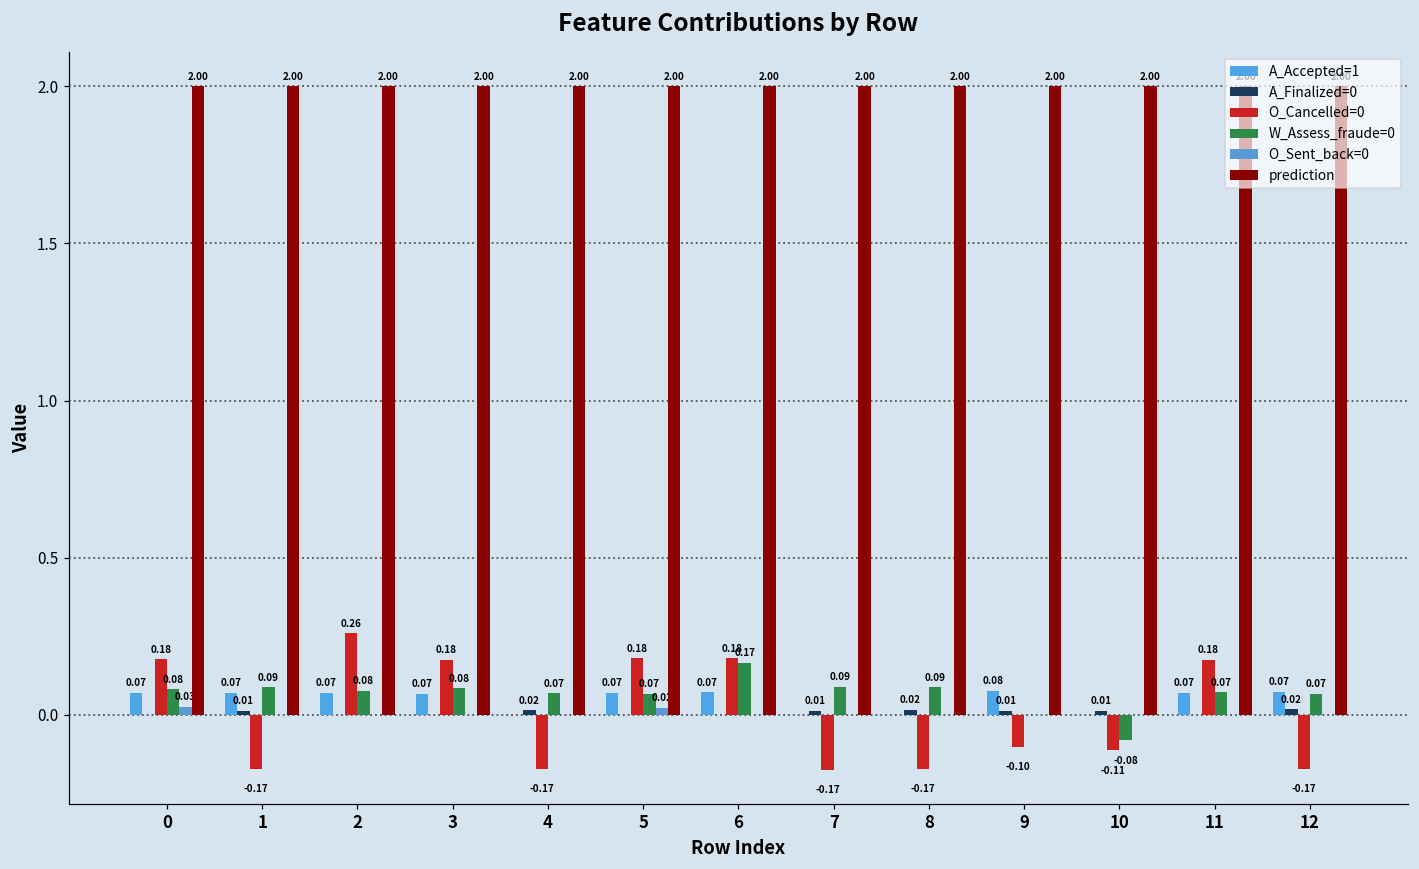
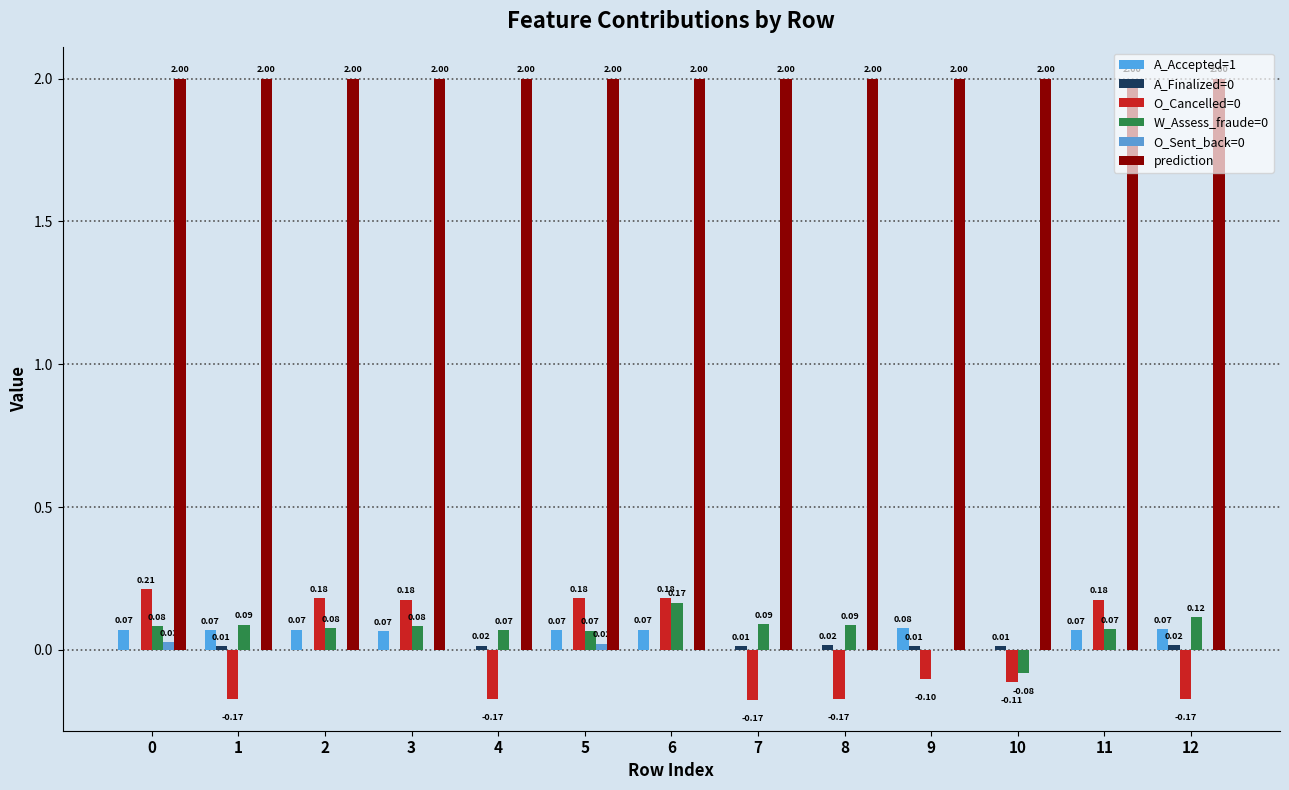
O_Cancelled=0, 0: 0.18 -> 0.21
O_Cancelled=0, 2: 0.26 -> 0.18
W_Assess_fraude=0, 12: 0.07 -> 0.12
